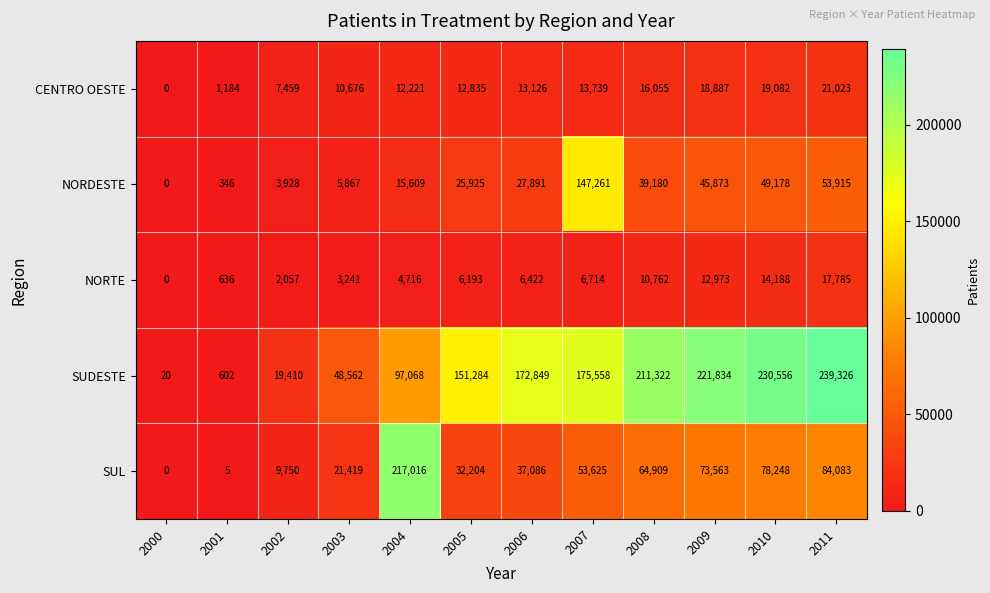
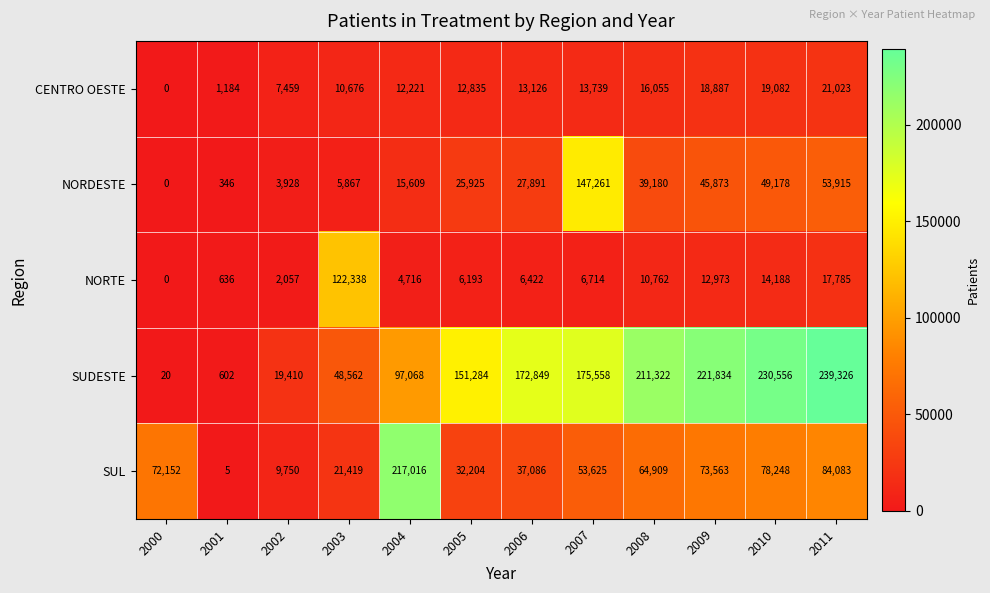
NORTE, 2003: 3,241 -> 122,338
SUL, 2000: 0 -> 72,152
